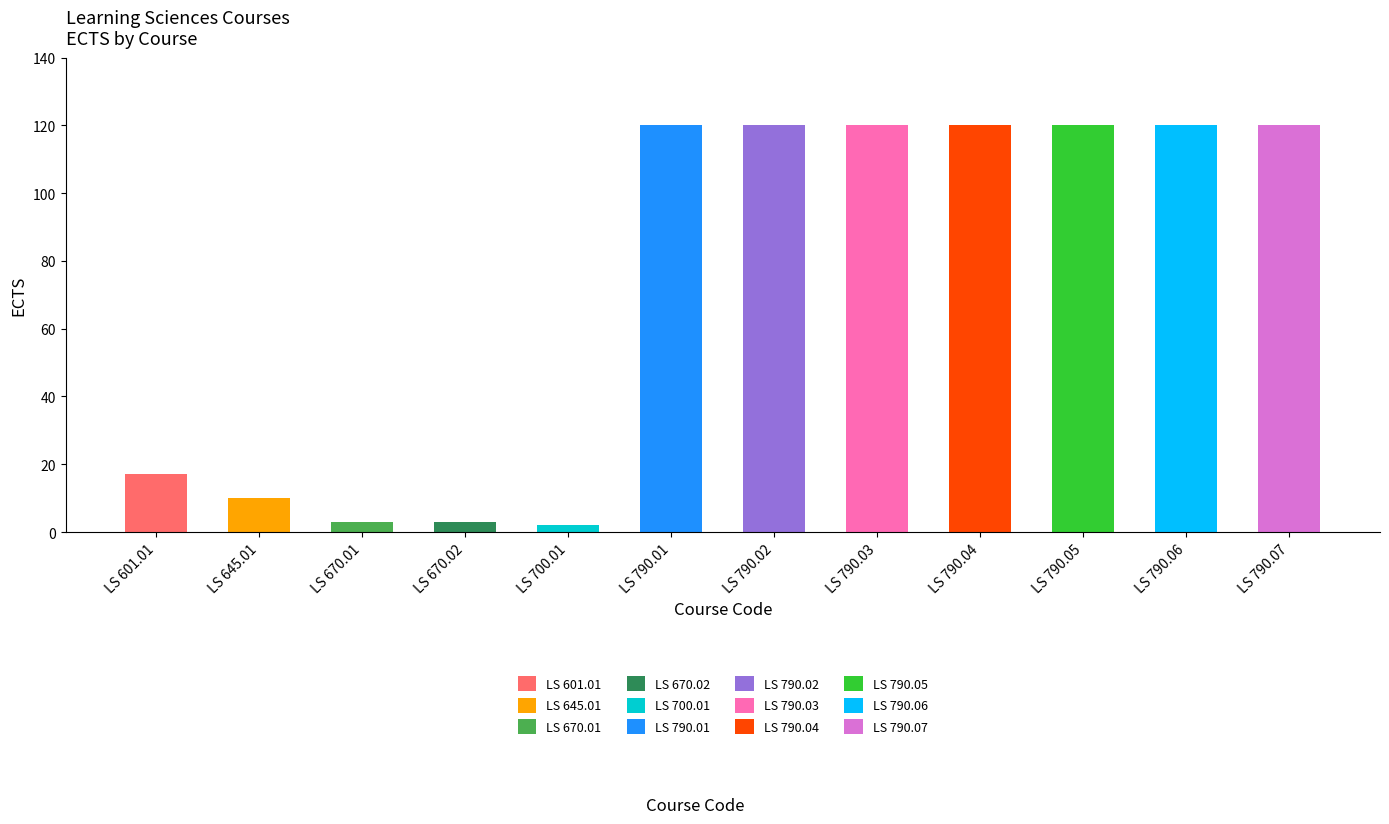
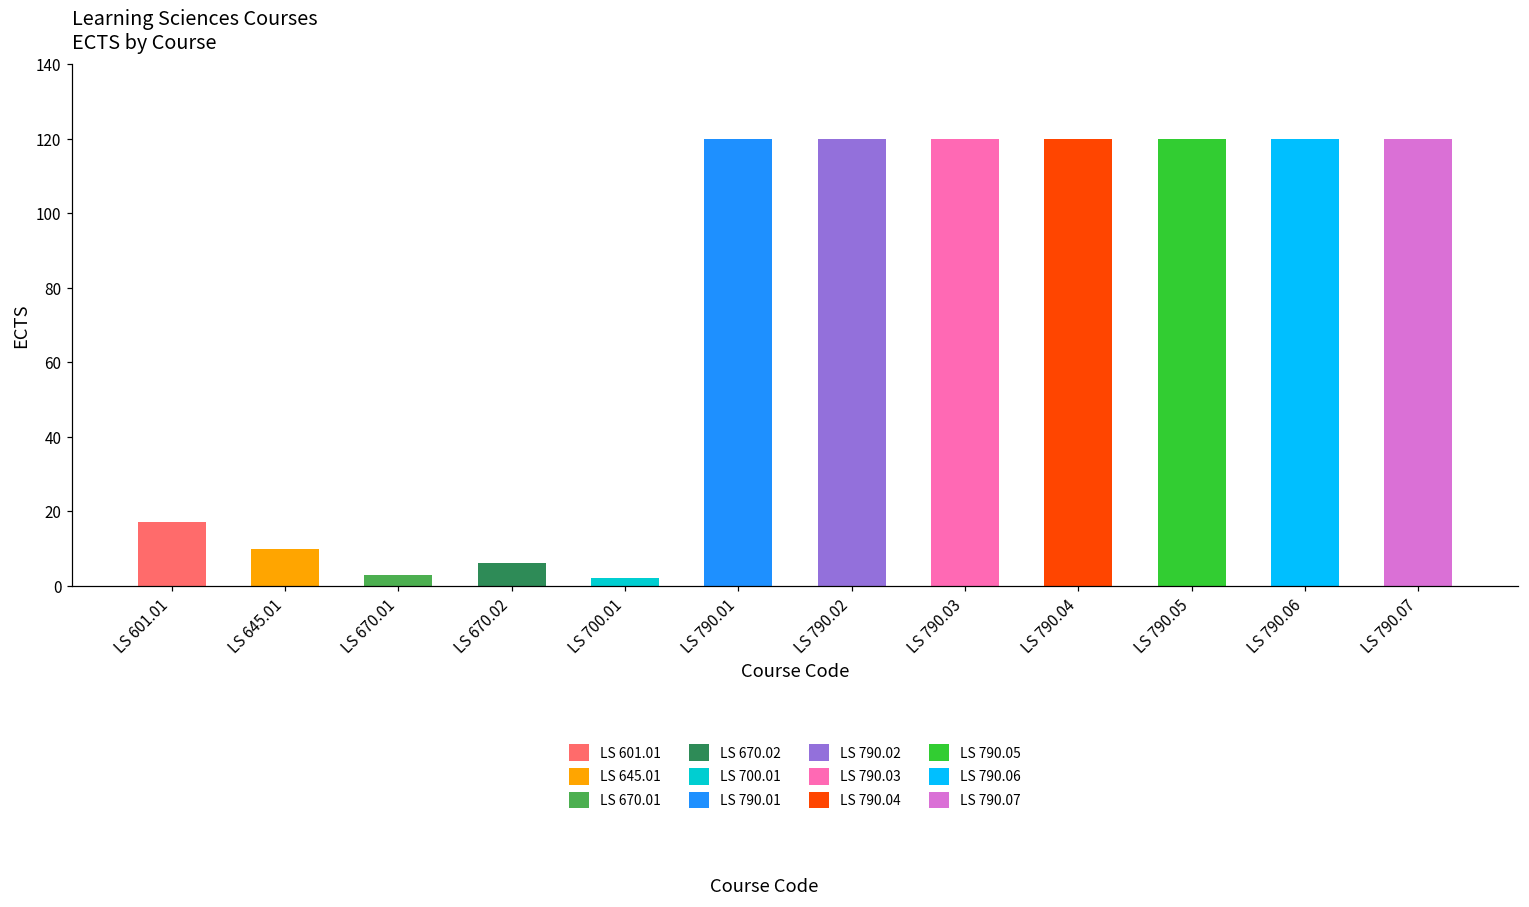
LS 670.02: 3 -> 6
